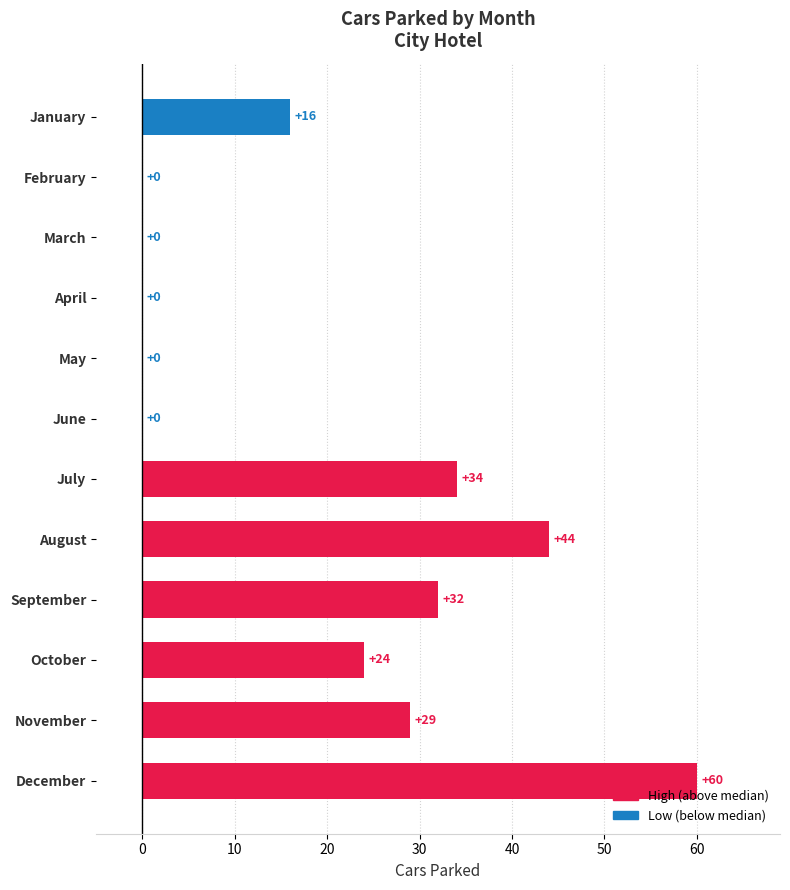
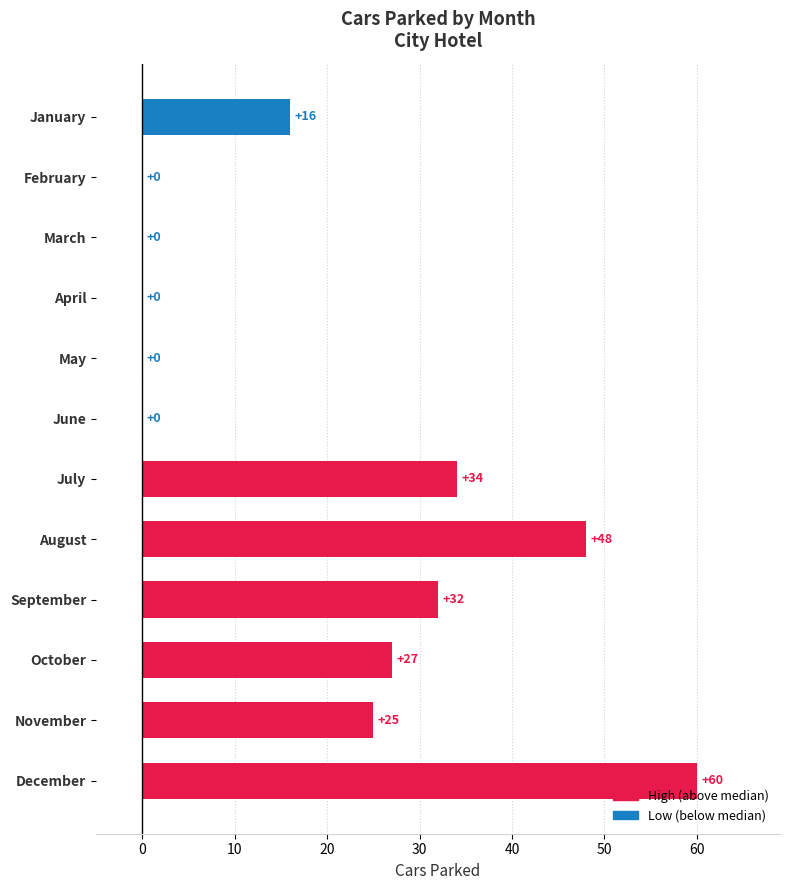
August: +44 -> +48
October: +24 -> +27
November: +29 -> +25
